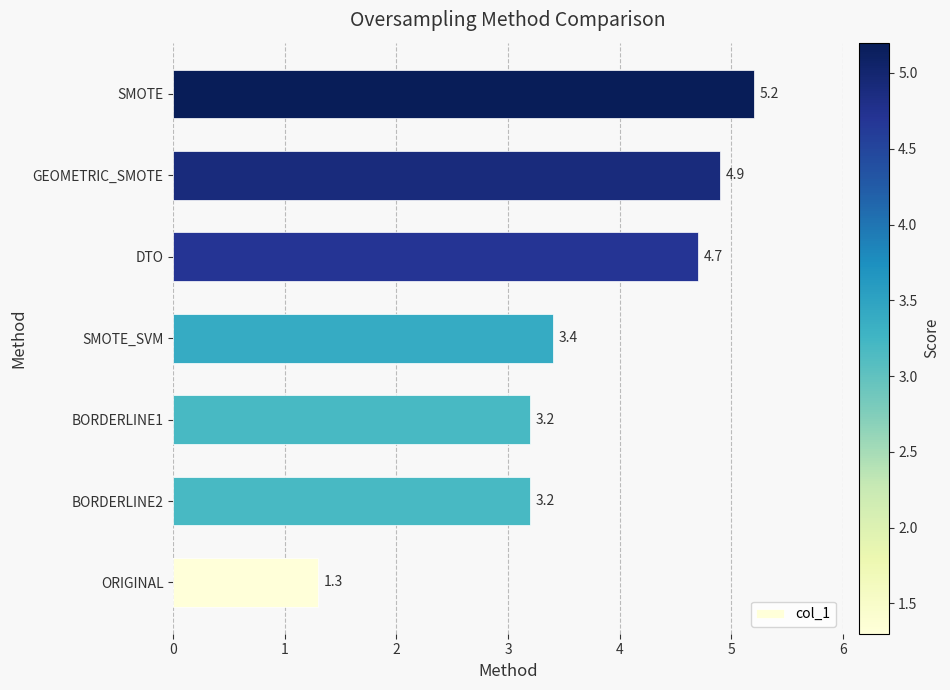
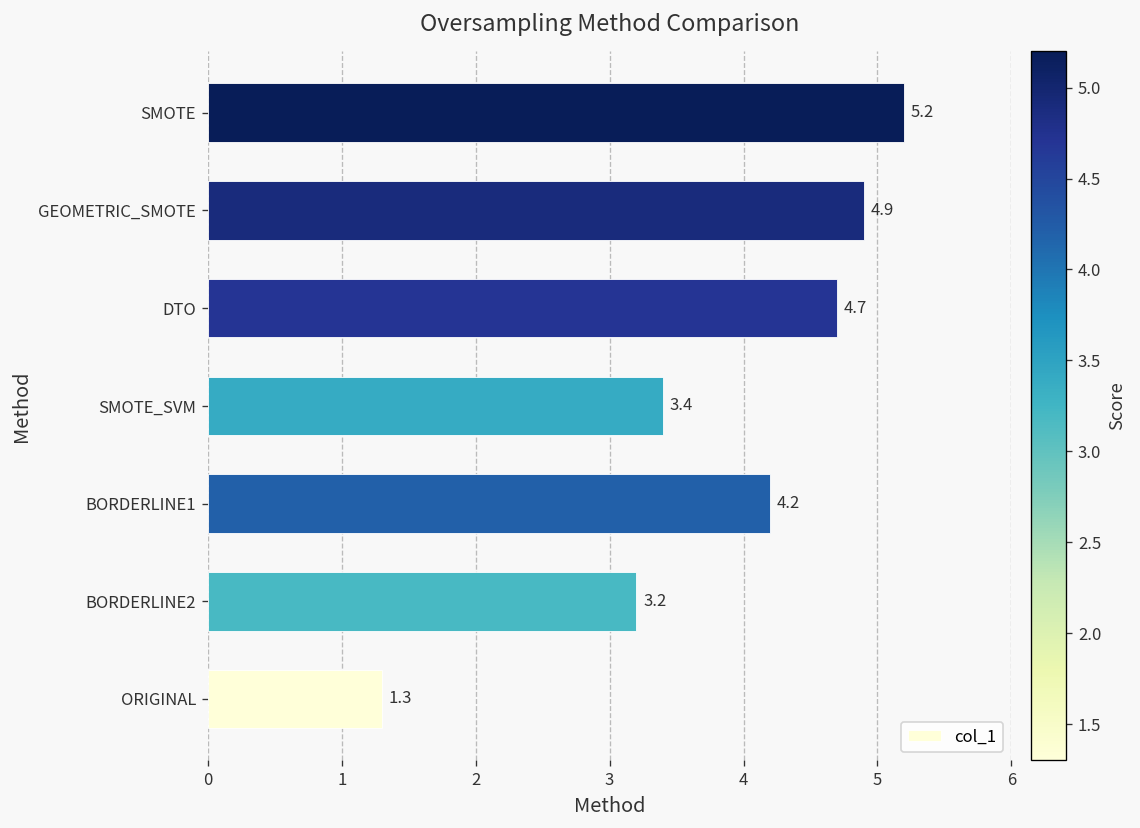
BORDERLINE1: 3.2 -> 4.2
